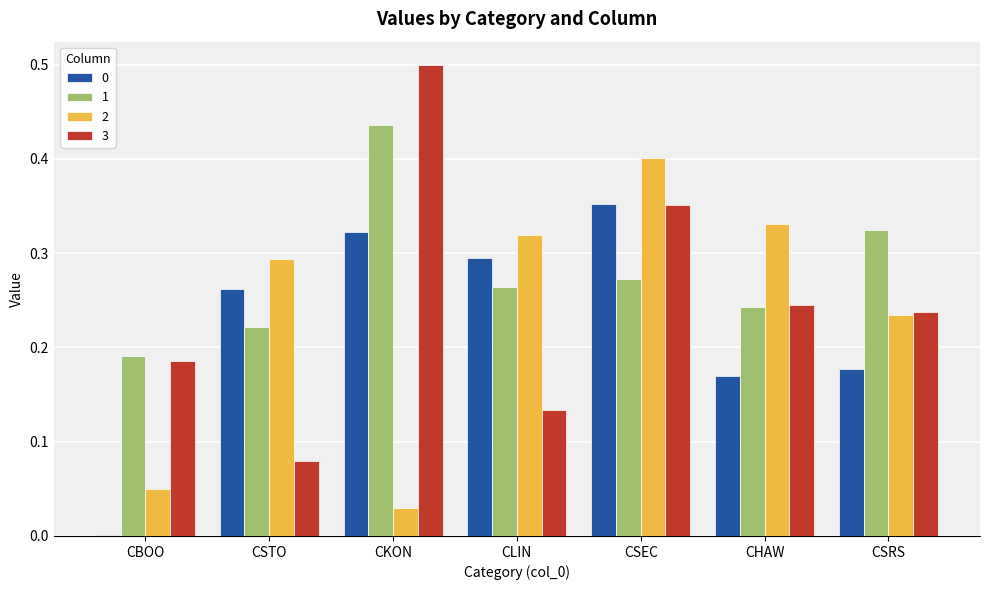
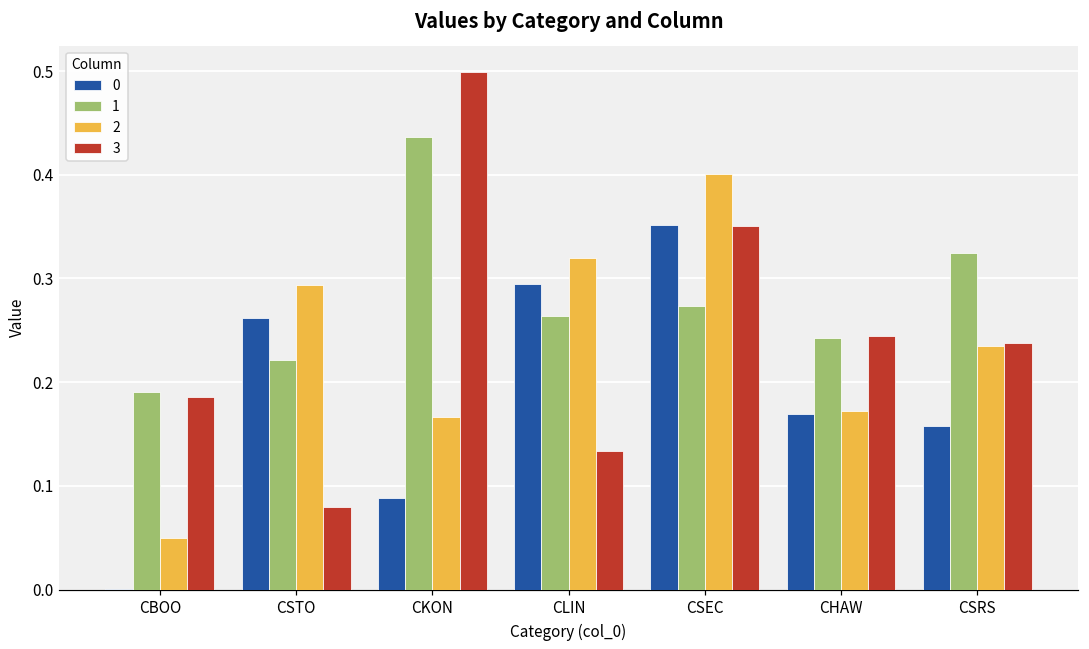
0, CKON: 0.32 -> 0.09
2, CKON: 0.03 -> 0.17
2, CHAW: 0.33 -> 0.17
0, CSRS: 0.18 -> 0.16
